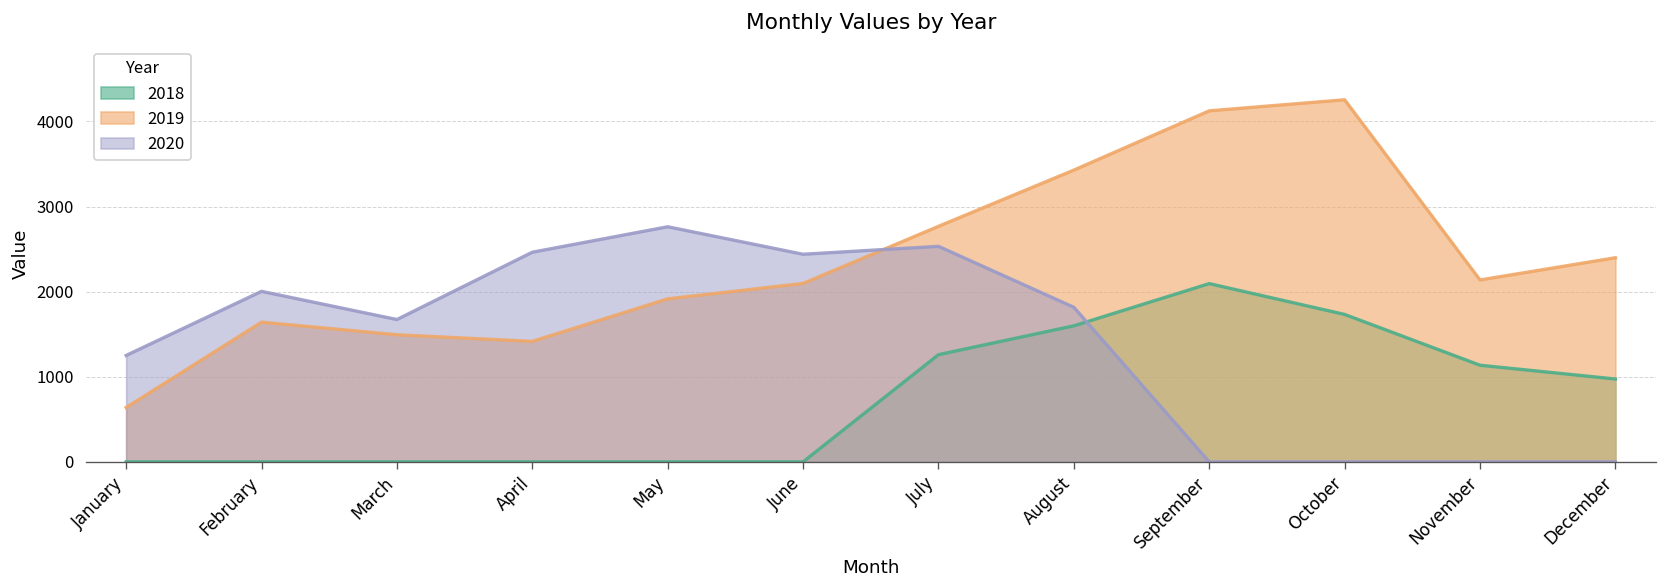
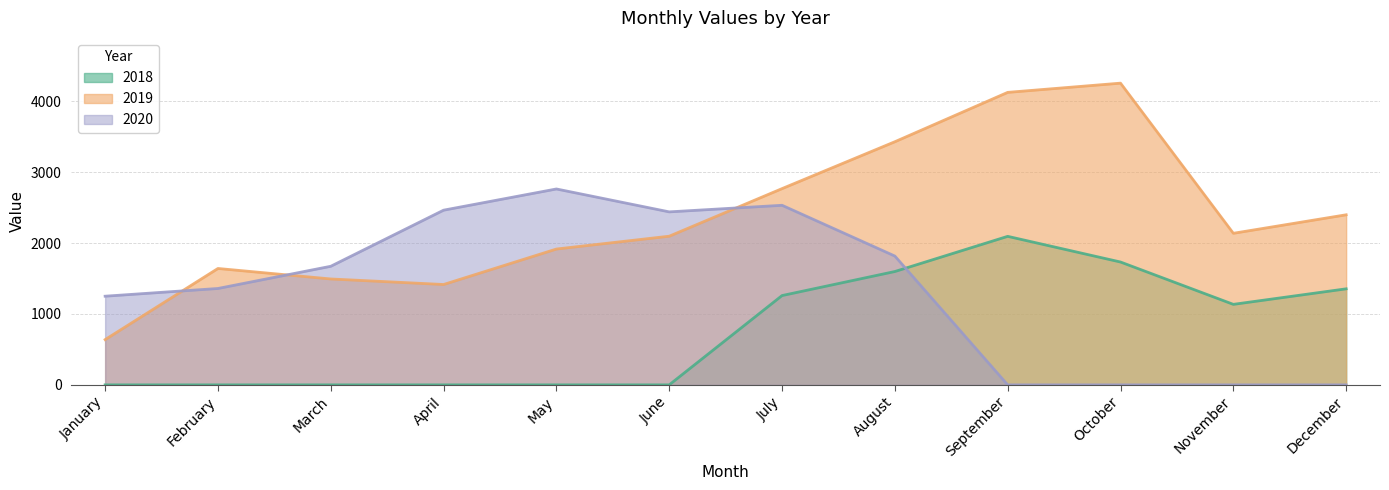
2020, February: 2000 -> 1400
2018, December: 1000 -> 1400
